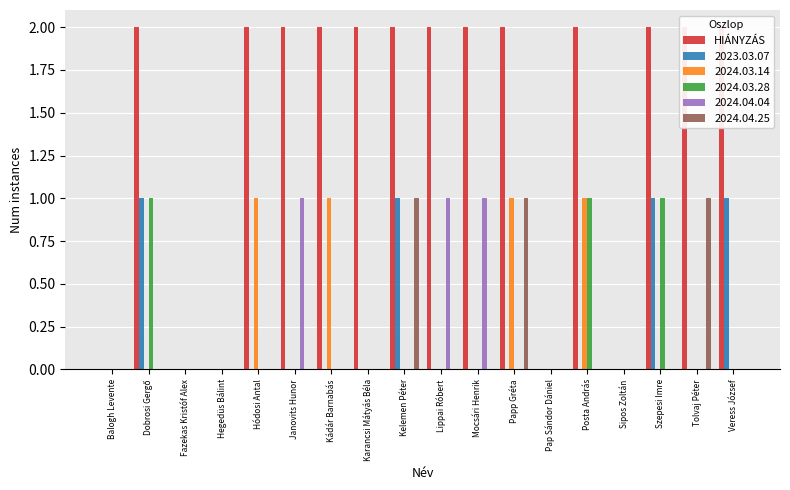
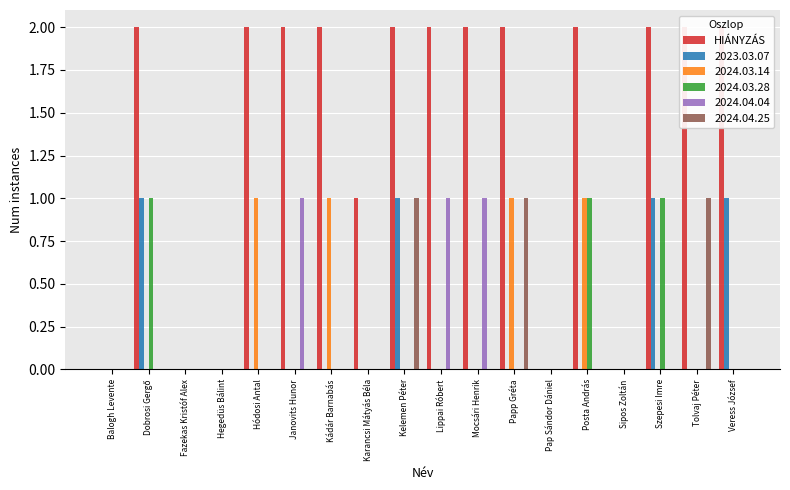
HIÁNYZÁS, Karancsi Mátyás Béla: 2 -> 1
